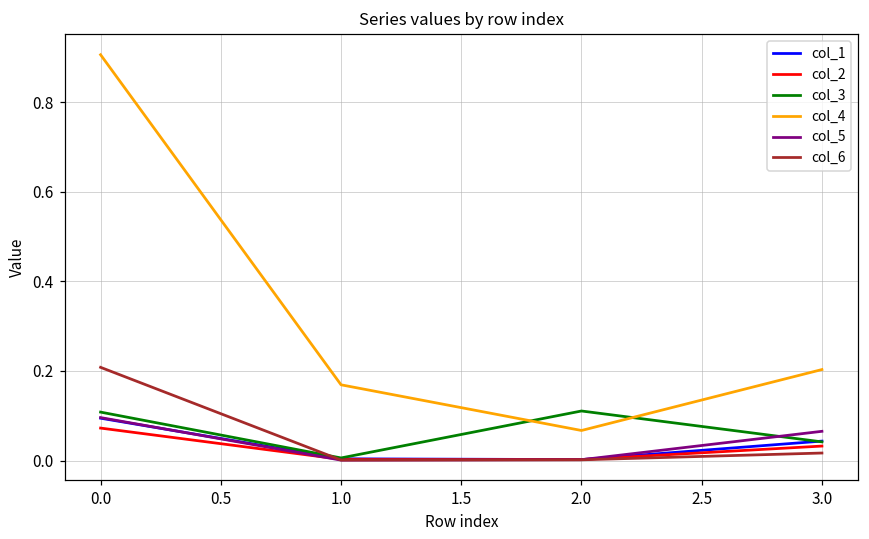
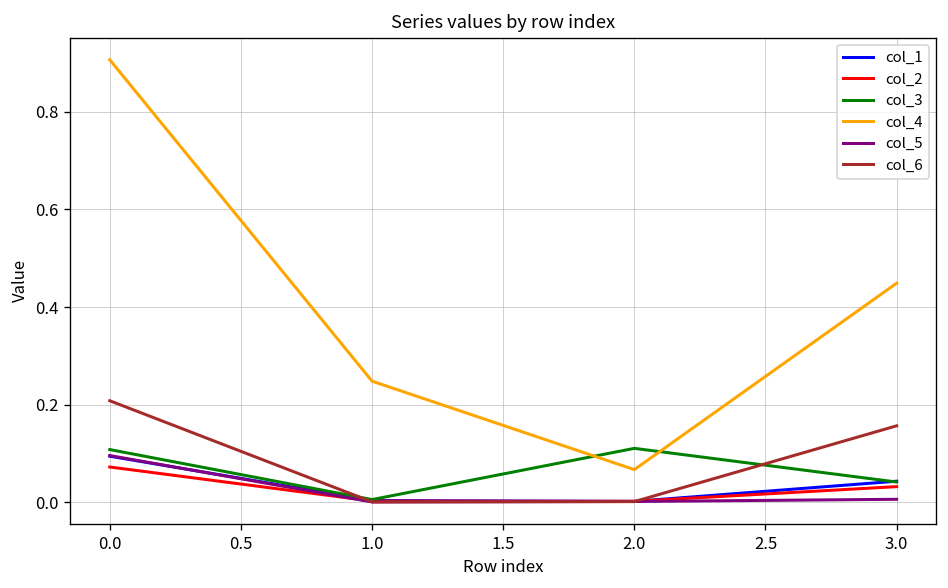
col_4, 1.0: 0.17 -> 0.25
col_4, 3.0: 0.20 -> 0.45
col_5, 3.0: 0.07 -> 0.01
col_6, 3.0: 0.02 -> 0.16
